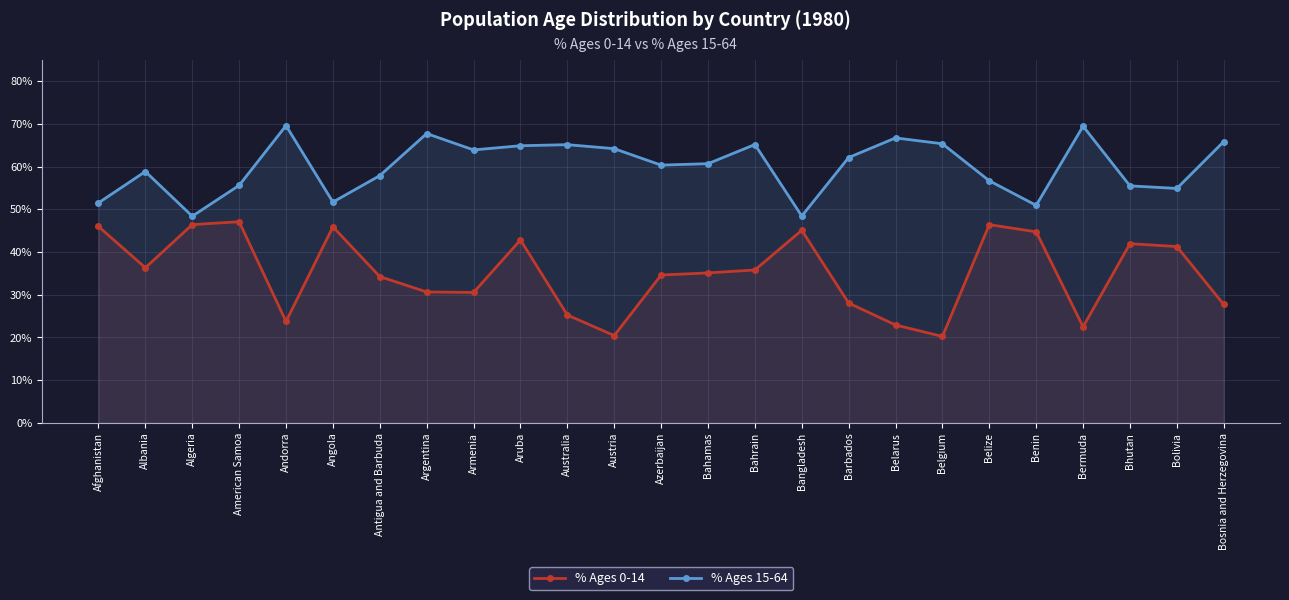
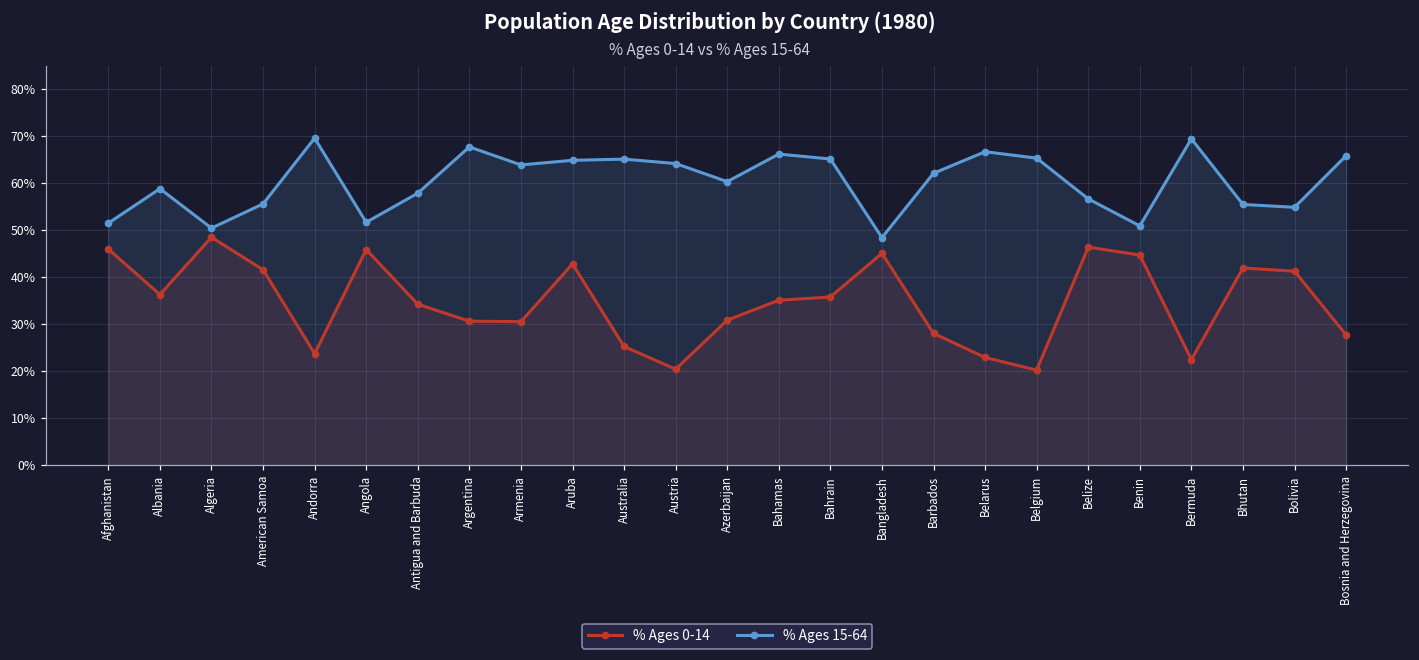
% Ages 0-14, Algeria: 46% -> 49%
% Ages 15-64, Algeria: 48% -> 50%
% Ages 0-14, American Samoa: 47% -> 42%
% Ages 0-14, Azerbaijan: 35% -> 31%
% Ages 15-64, Bahamas: 61% -> 66%
